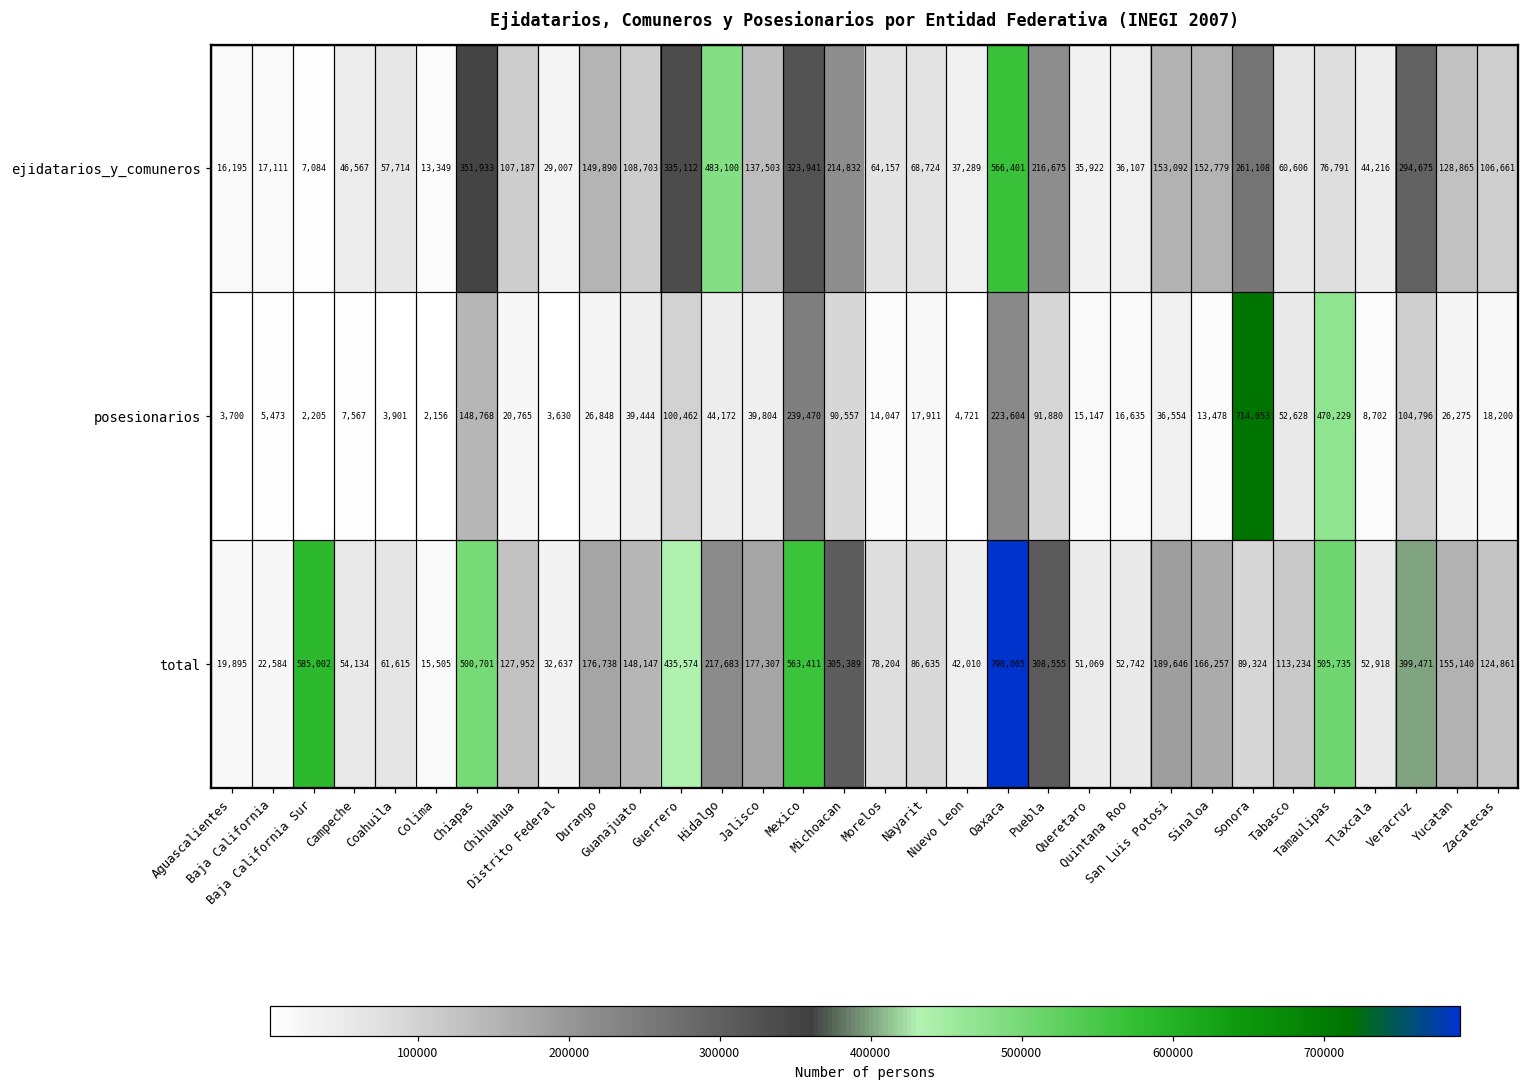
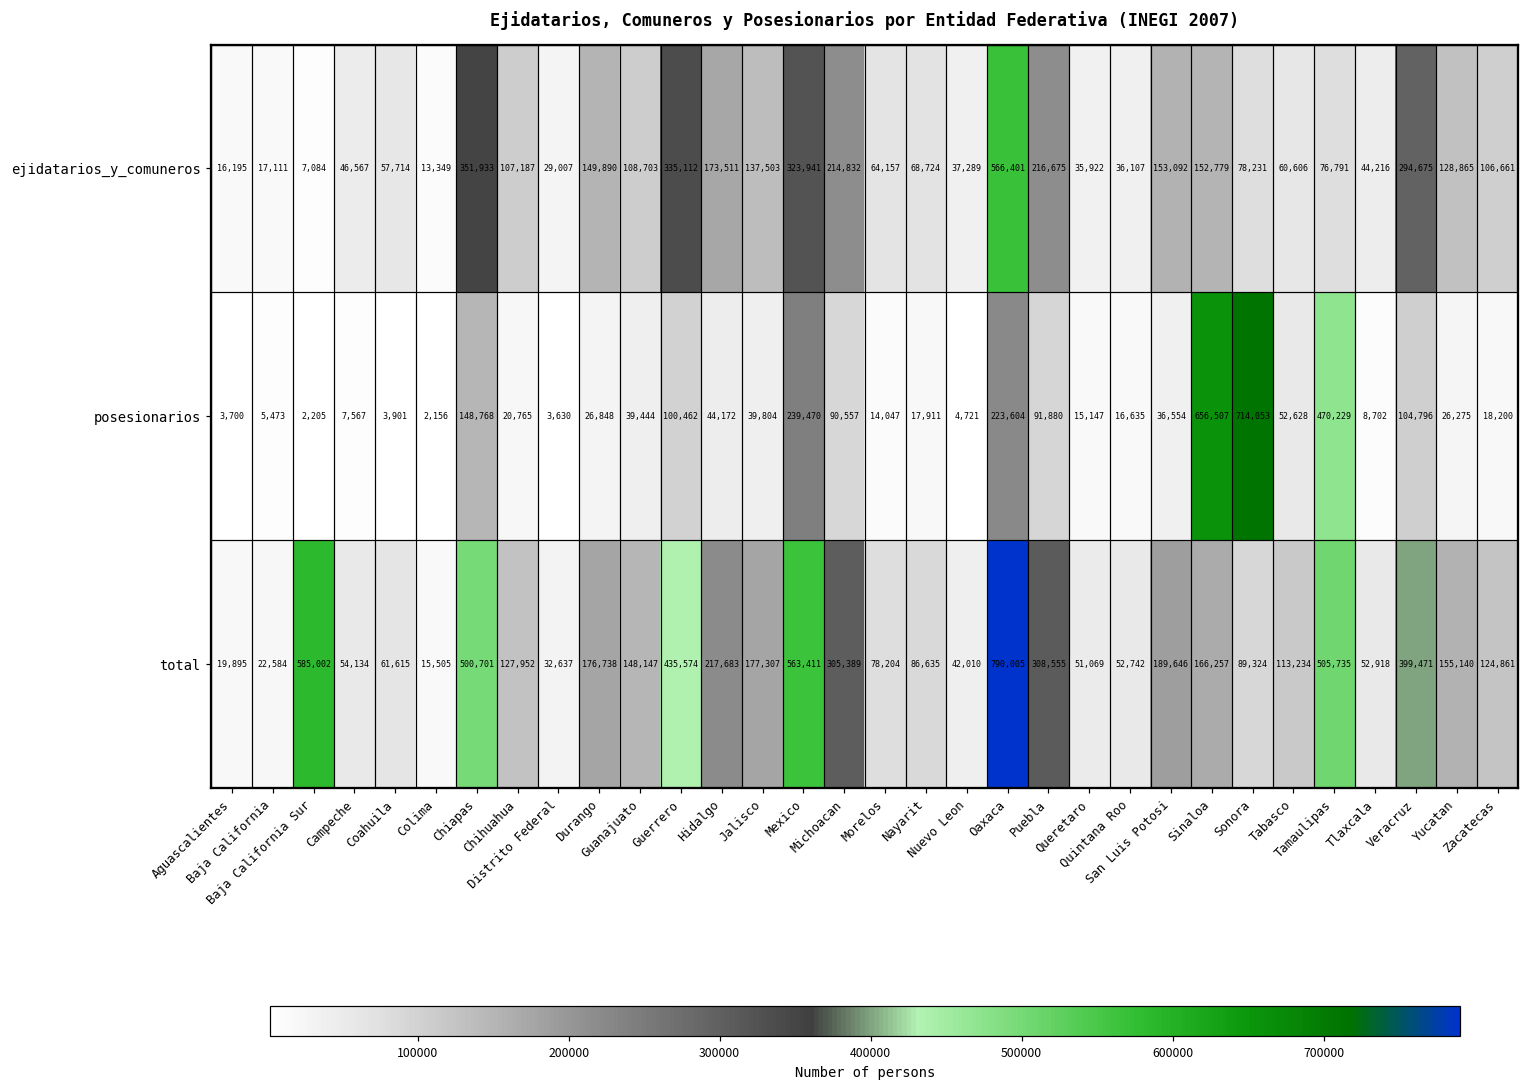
ejidatarios_y_comuneros, Hidalgo: 483,100 -> 173,511
ejidatarios_y_comuneros, Sonora: 261,108 -> 78,231
posesionarios, Sinaloa: 13,478 -> 656,507
